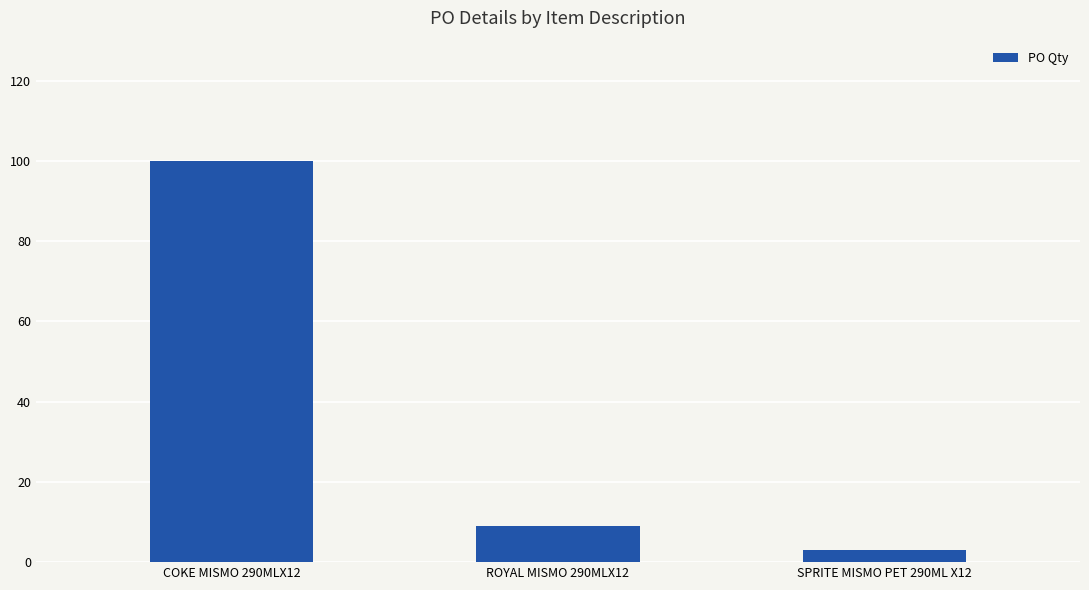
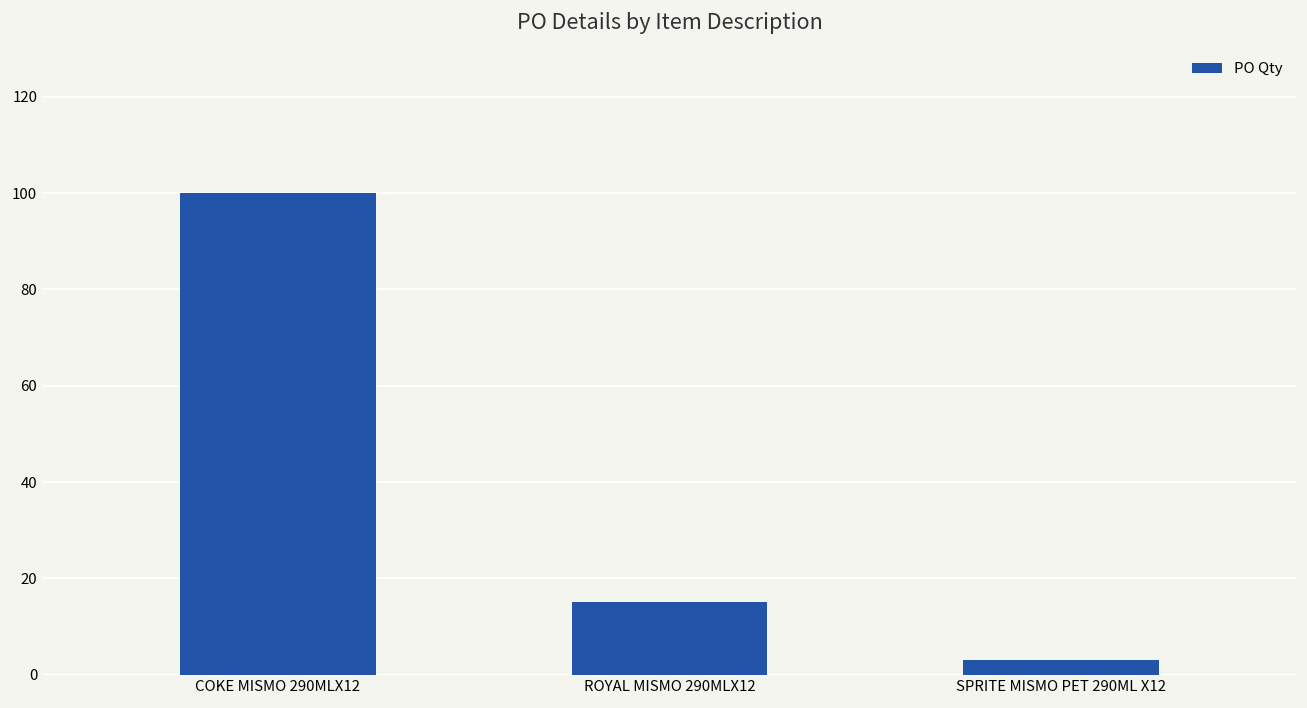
ROYAL MISMO 290MLX12: 9 -> 15
